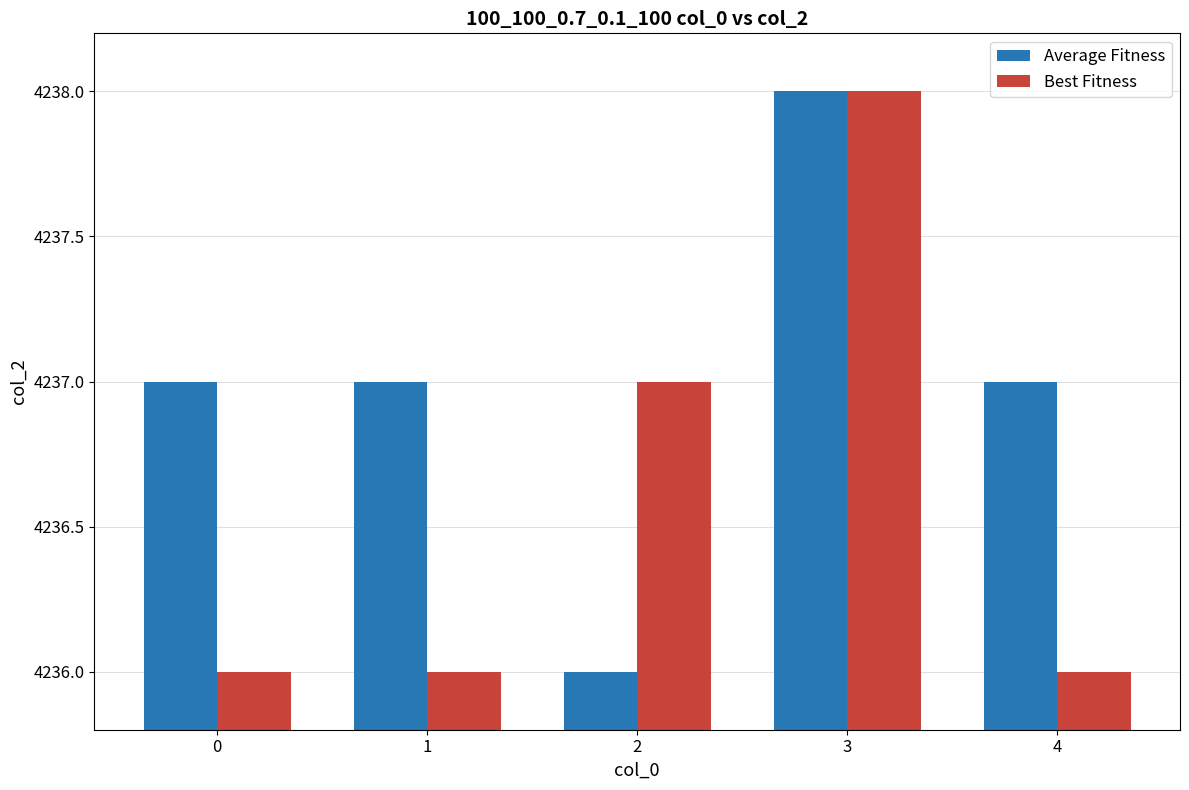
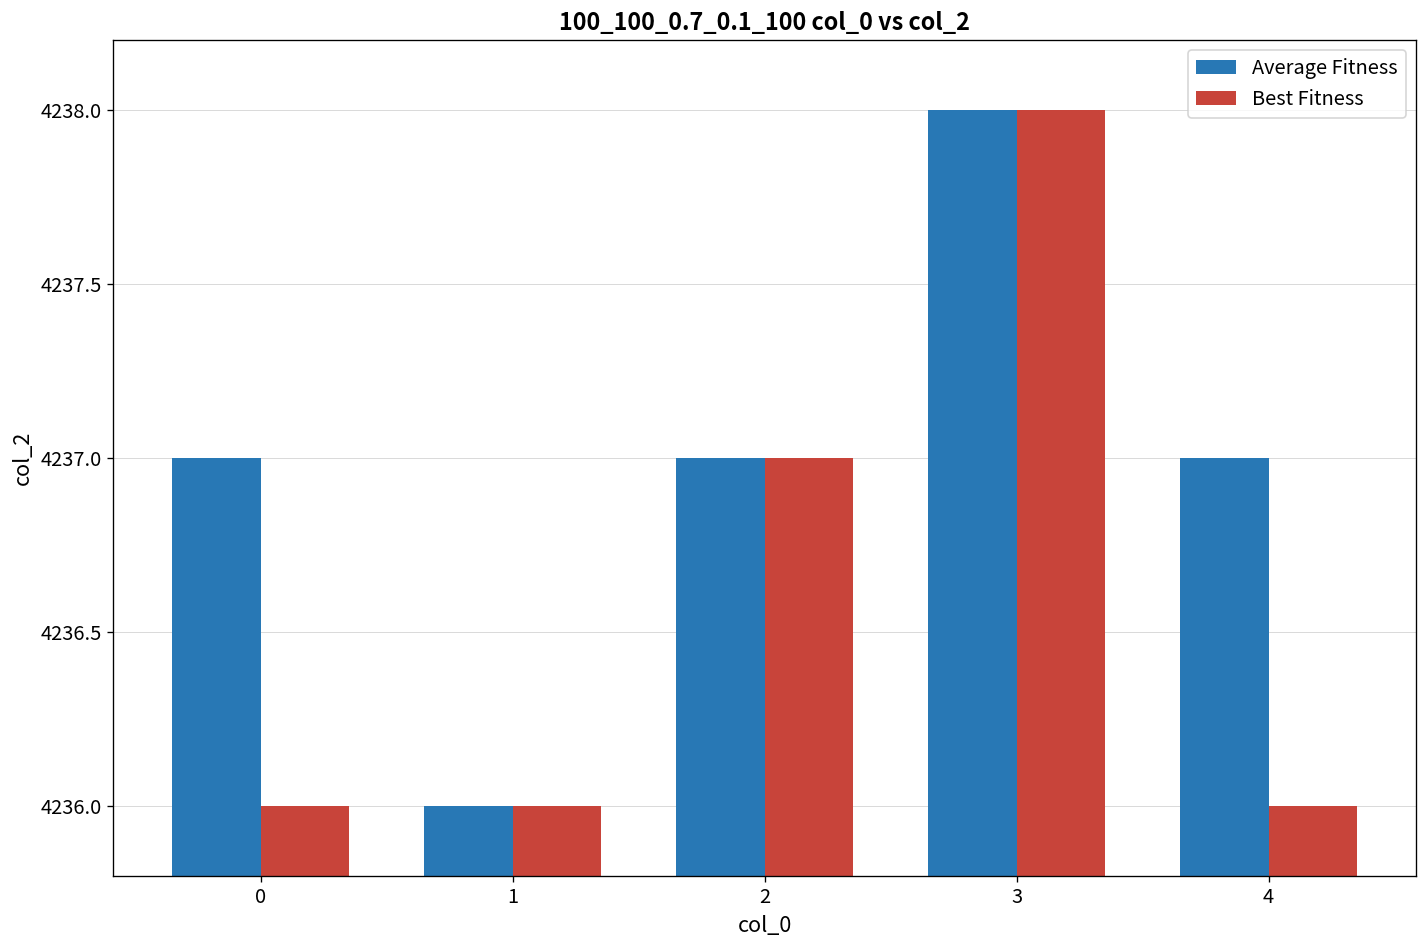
Average Fitness, 1: 4237 -> 4236
Average Fitness, 2: 4236 -> 4237
